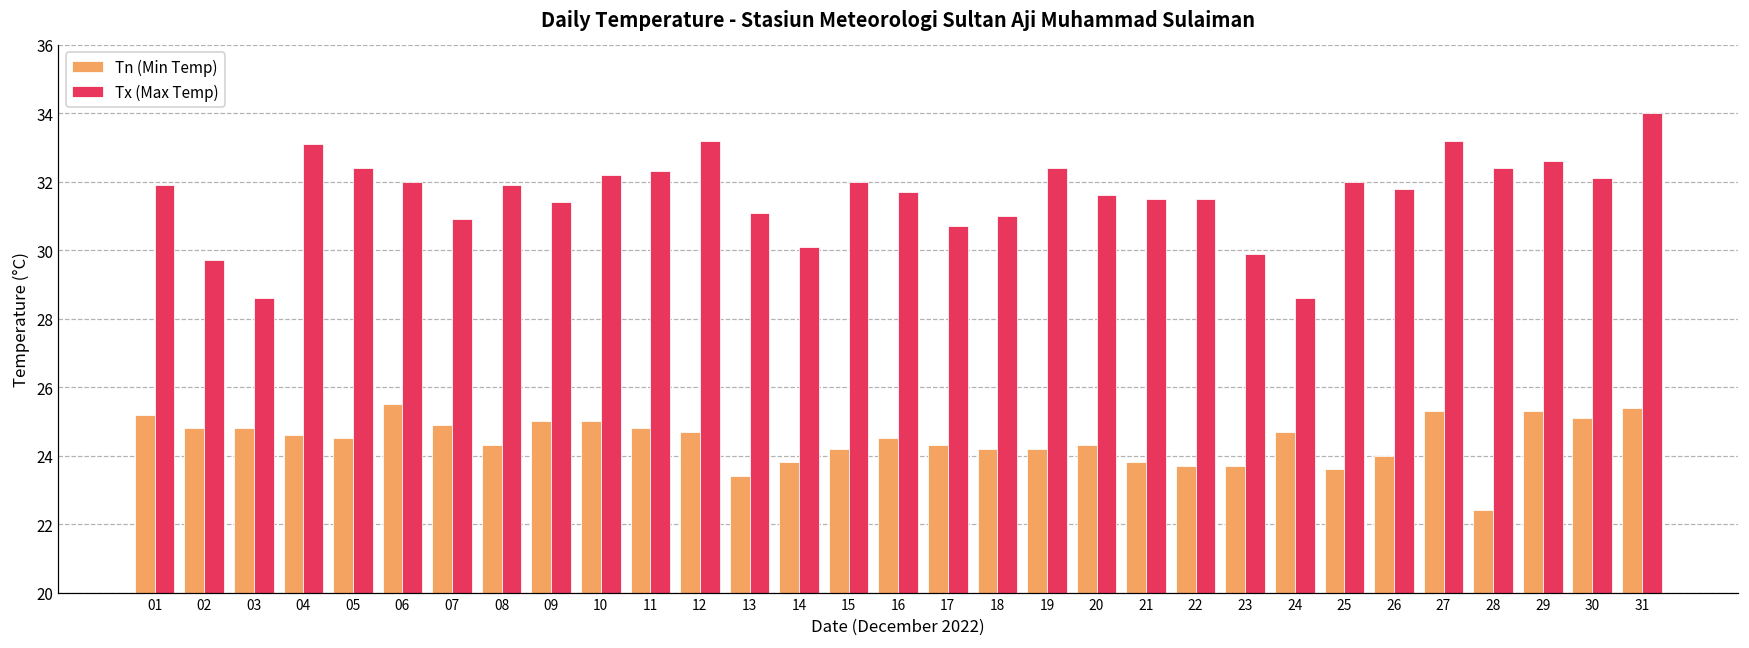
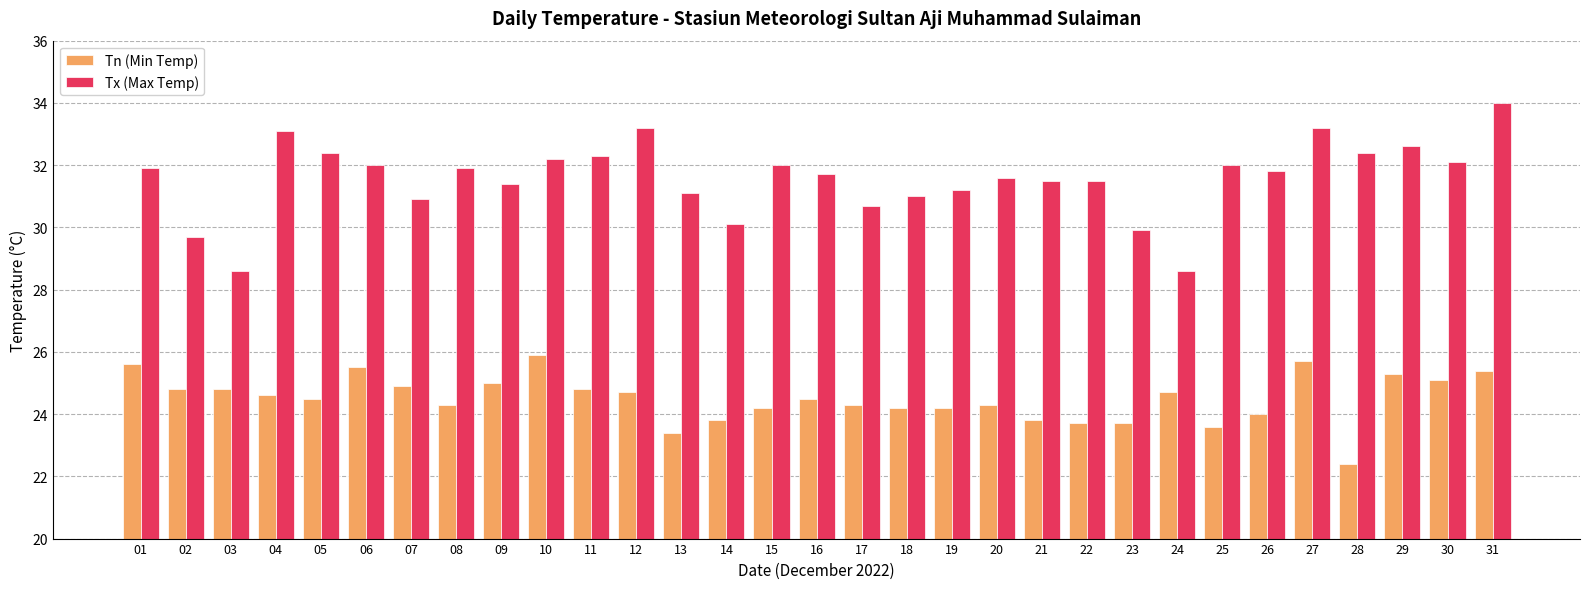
Tn (Min Temp), 01: 25.2 -> 25.6
Tn (Min Temp), 10: 25.0 -> 25.9
Tx (Max Temp), 19: 32.4 -> 31.2
Tn (Min Temp), 27: 25.3 -> 25.7
